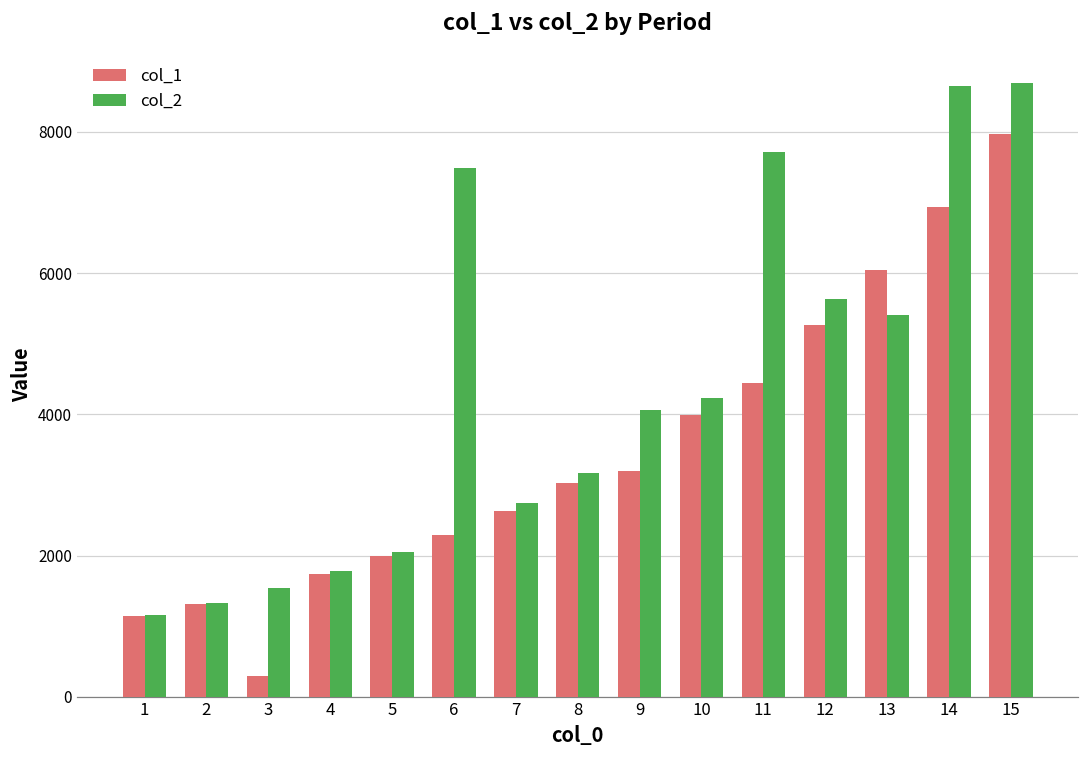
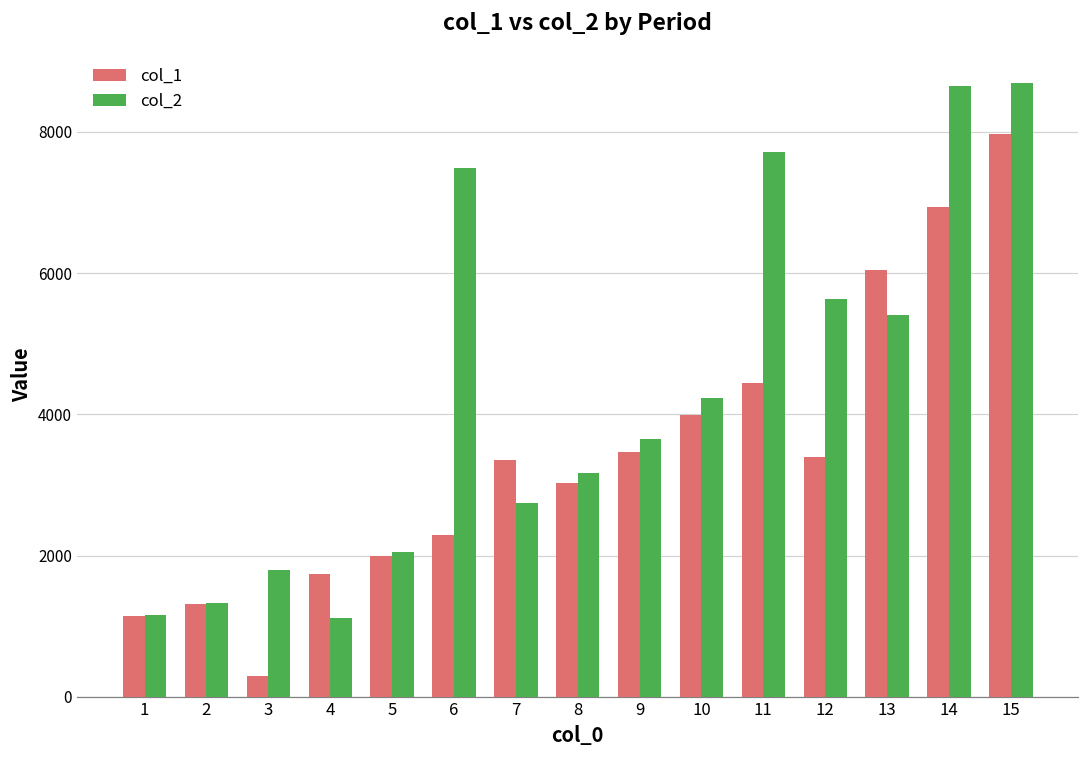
col_2, 3: 1500 -> 1800
col_2, 4: 1800 -> 1100
col_1, 7: 2600 -> 3400
col_1, 9: 3200 -> 3500
col_2, 9: 4100 -> 3700
col_1, 12: 5300 -> 3400
